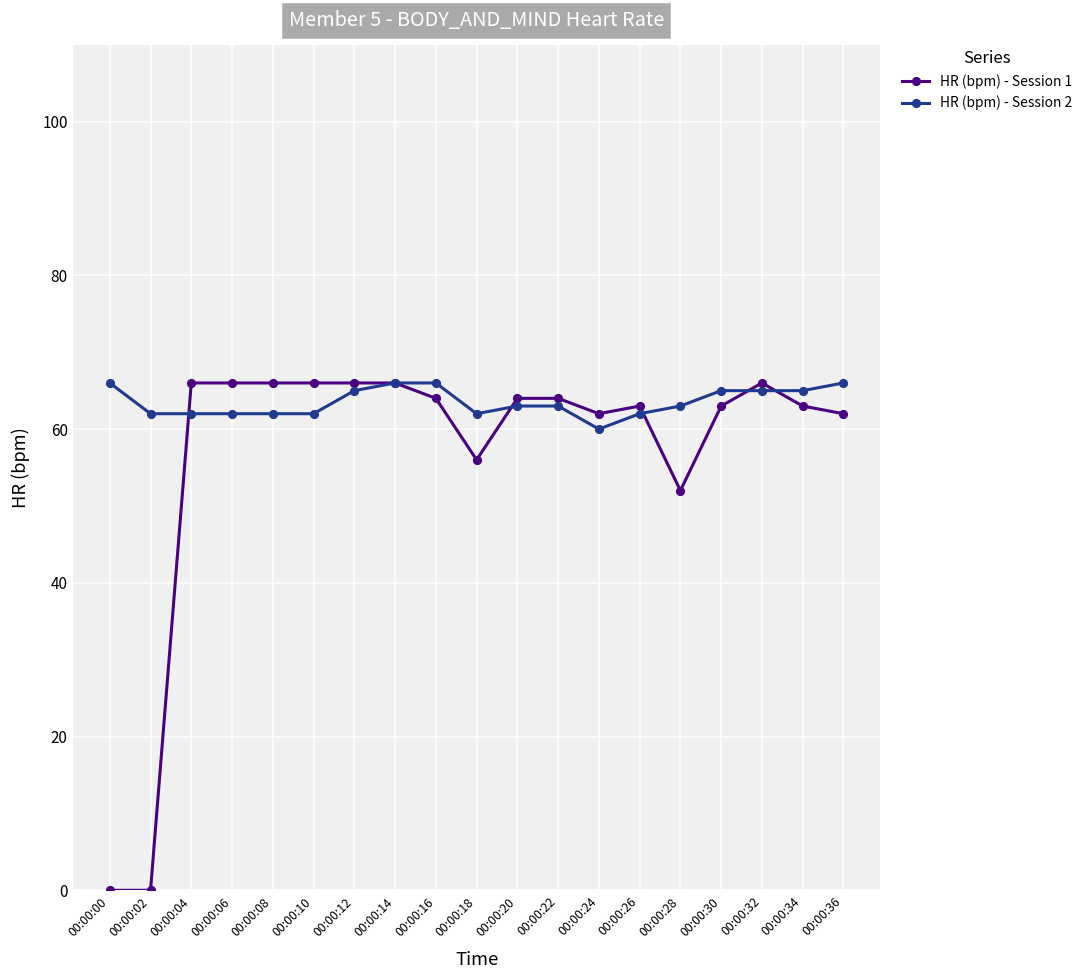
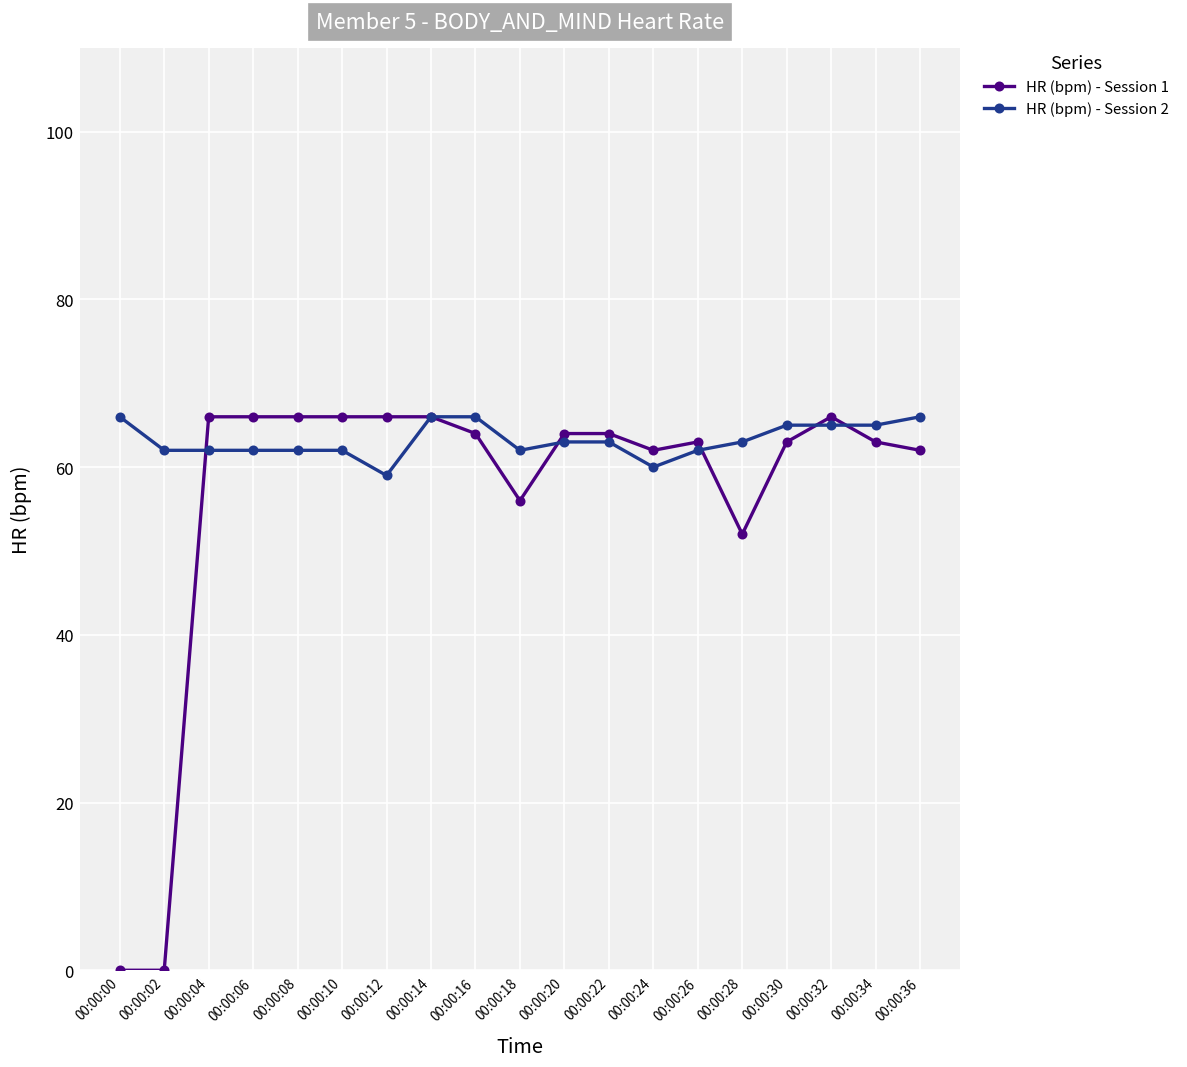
HR (bpm) - Session 2, 00:00:12: 65 -> 59
